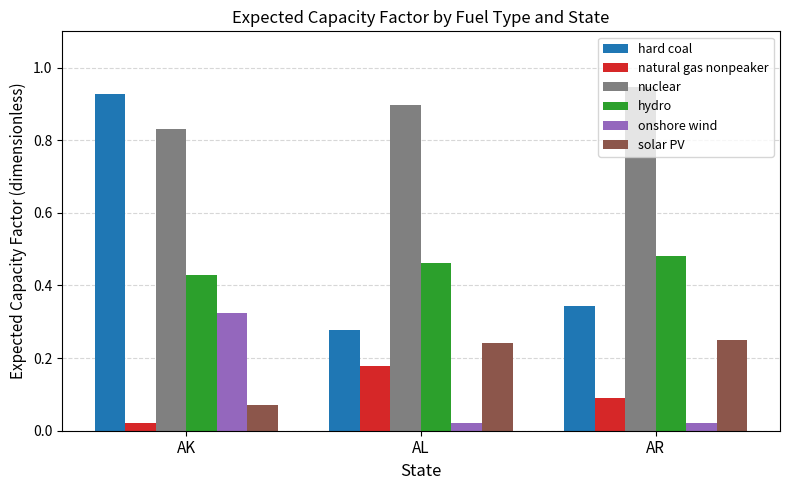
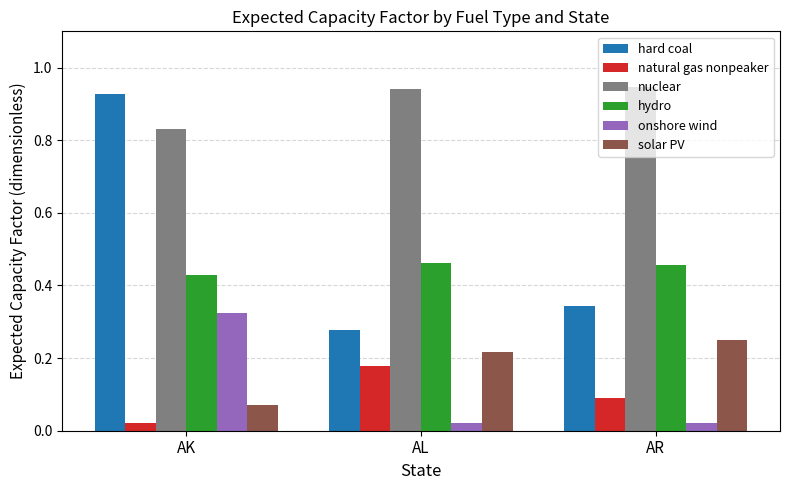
nuclear, AL: 0.90 -> 0.94
solar PV, AL: 0.24 -> 0.22
hydro, AR: 0.48 -> 0.46
